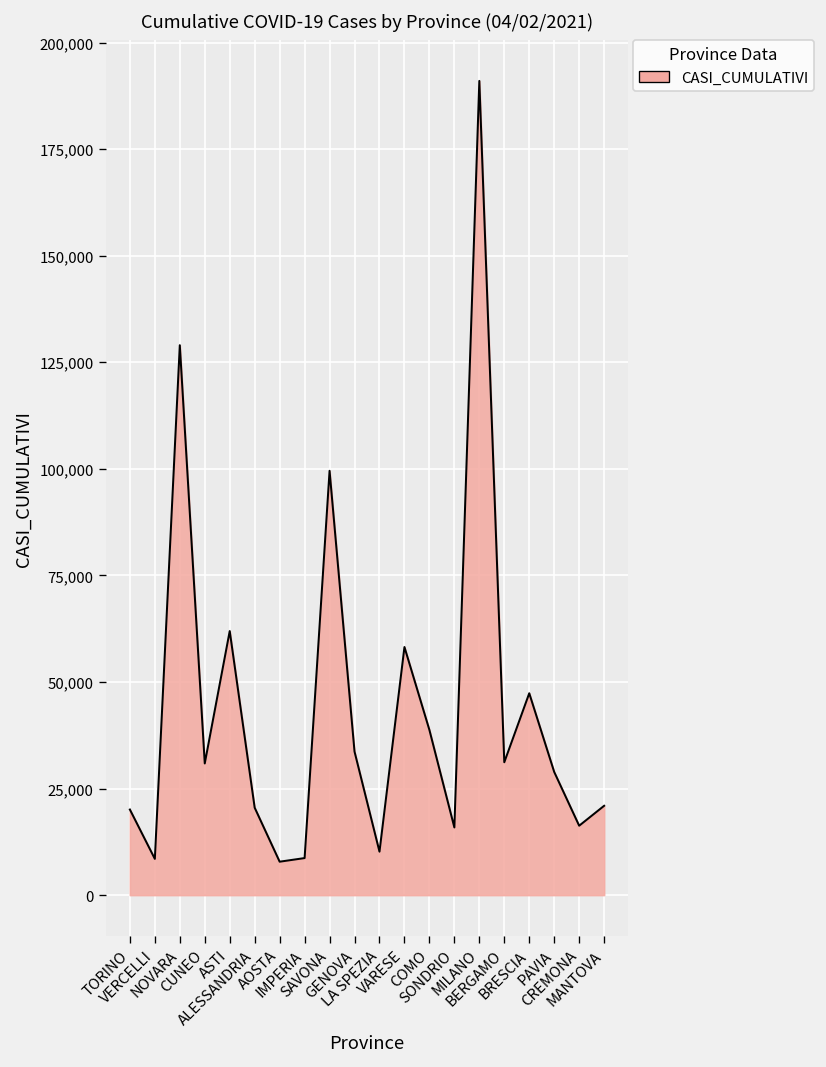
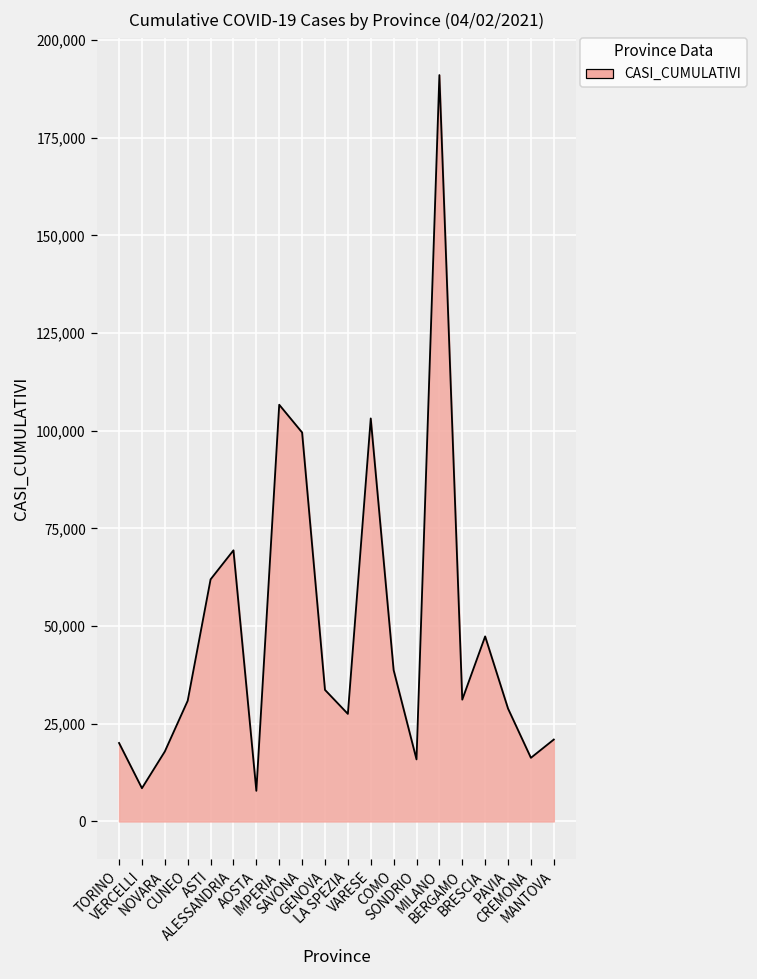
NOVARA: 129,000 -> 18,000
ALESSANDRIA: 20,000 -> 69,000
IMPERIA: 9,000 -> 107,000
LA SPEZIA: 10,000 -> 28,000
VARESE: 58,000 -> 103,000
